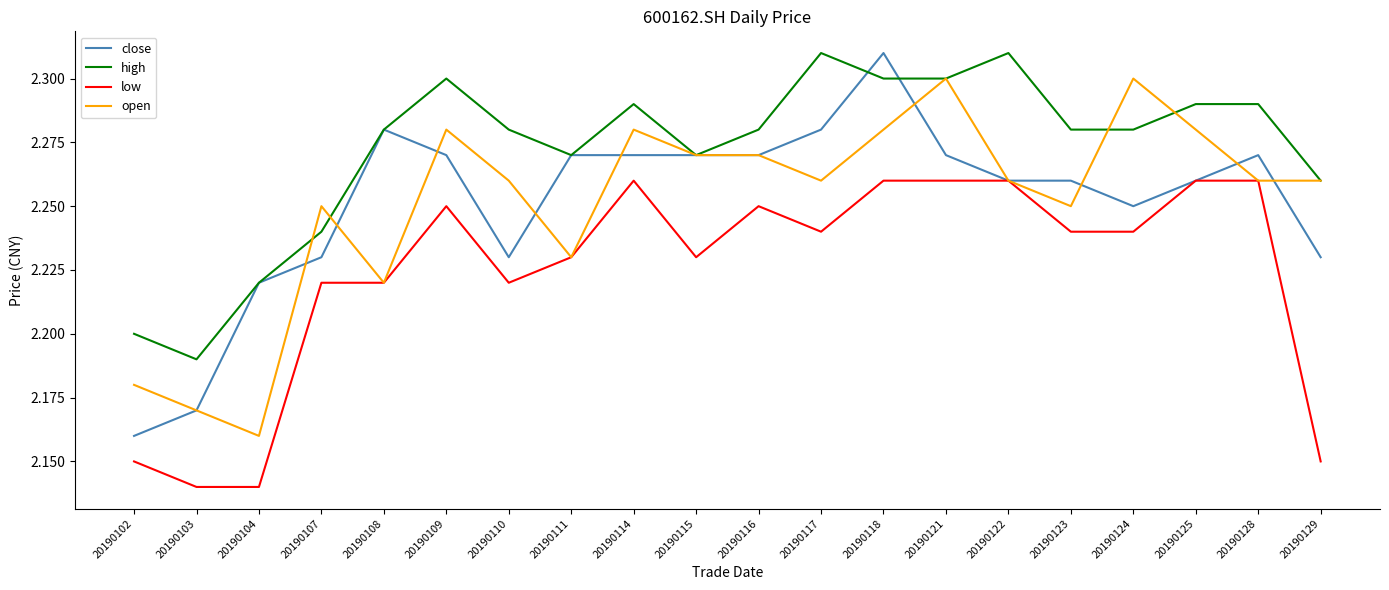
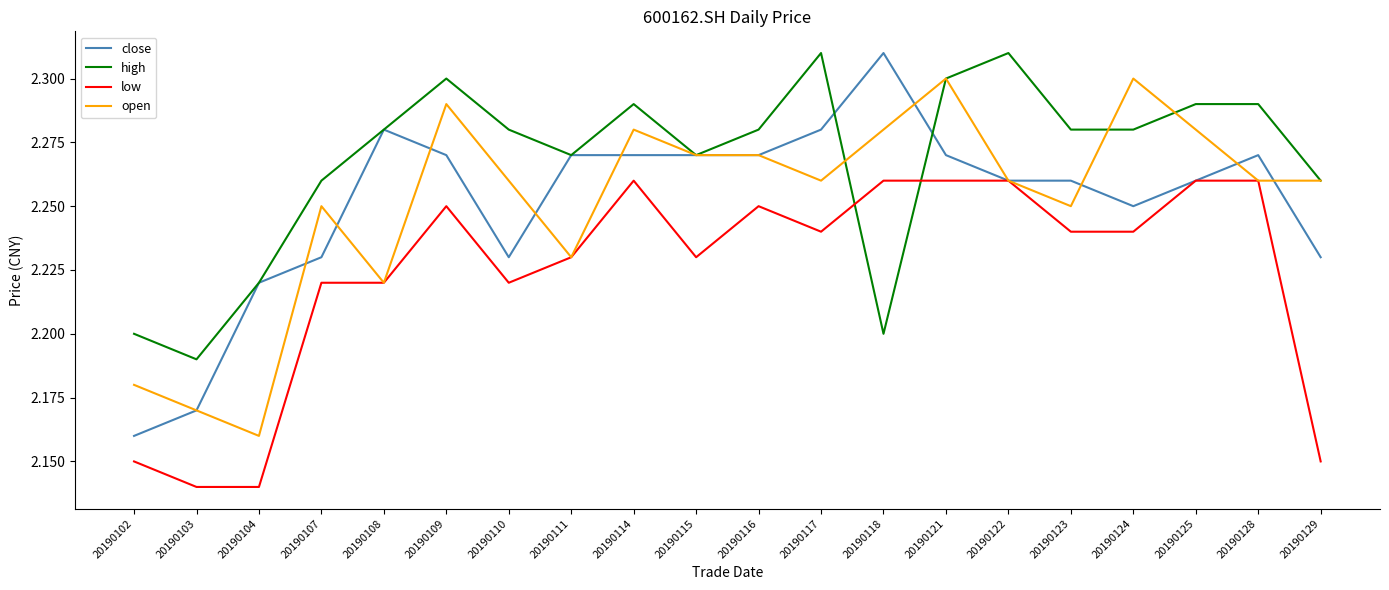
high, 20190107: 2.24 -> 2.26
open, 20190109: 2.28 -> 2.29
high, 20190118: 2.3 -> 2.2
